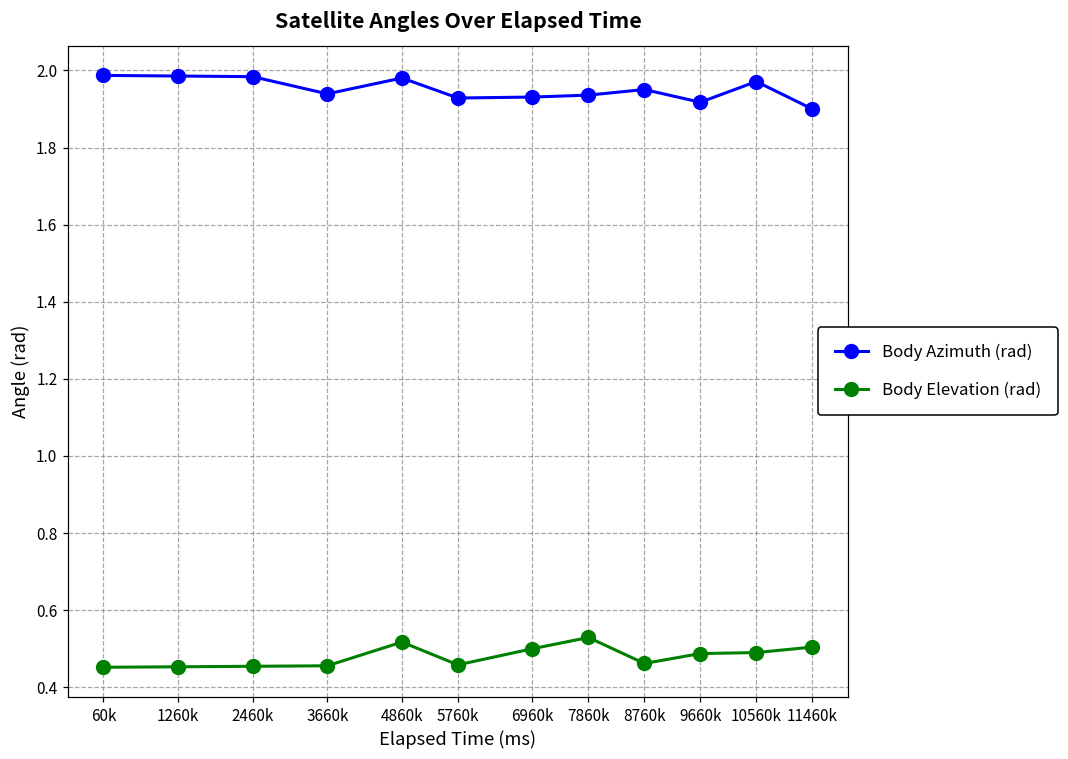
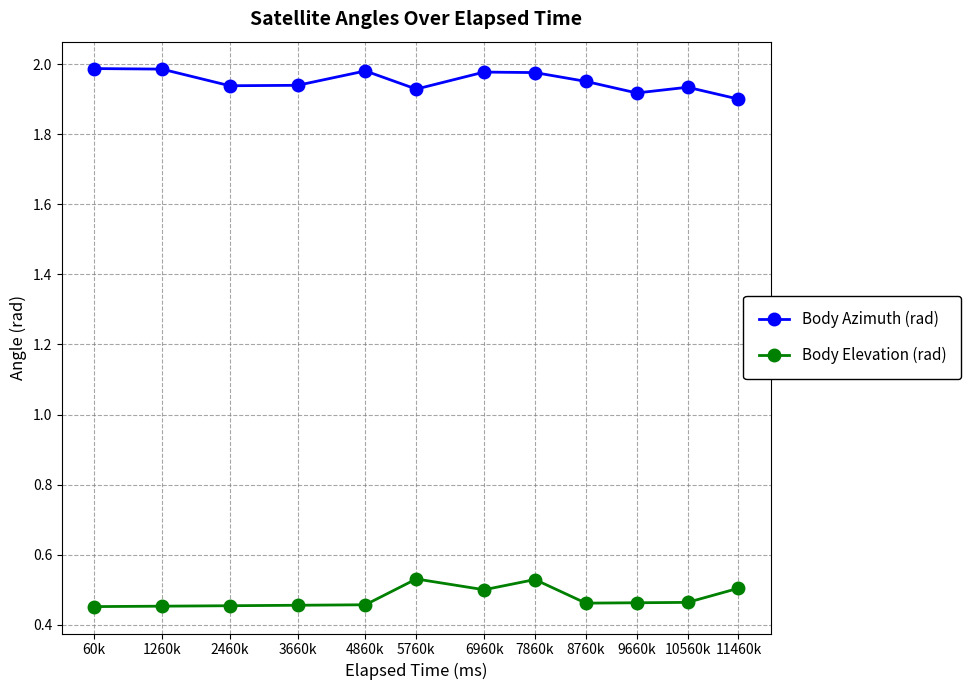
Body Azimuth (rad), 2460k: 1.98 -> 1.94
Body Elevation (rad), 4860k: 0.52 -> 0.46
Body Elevation (rad), 5760k: 0.46 -> 0.53
Body Azimuth (rad), 6960k: 1.93 -> 1.98
Body Azimuth (rad), 7860k: 1.94 -> 1.98
Body Elevation (rad), 9660k: 0.49 -> 0.46
Body Azimuth (rad), 10560k: 1.97 -> 1.93
Body Elevation (rad), 10560k: 0.49 -> 0.46
